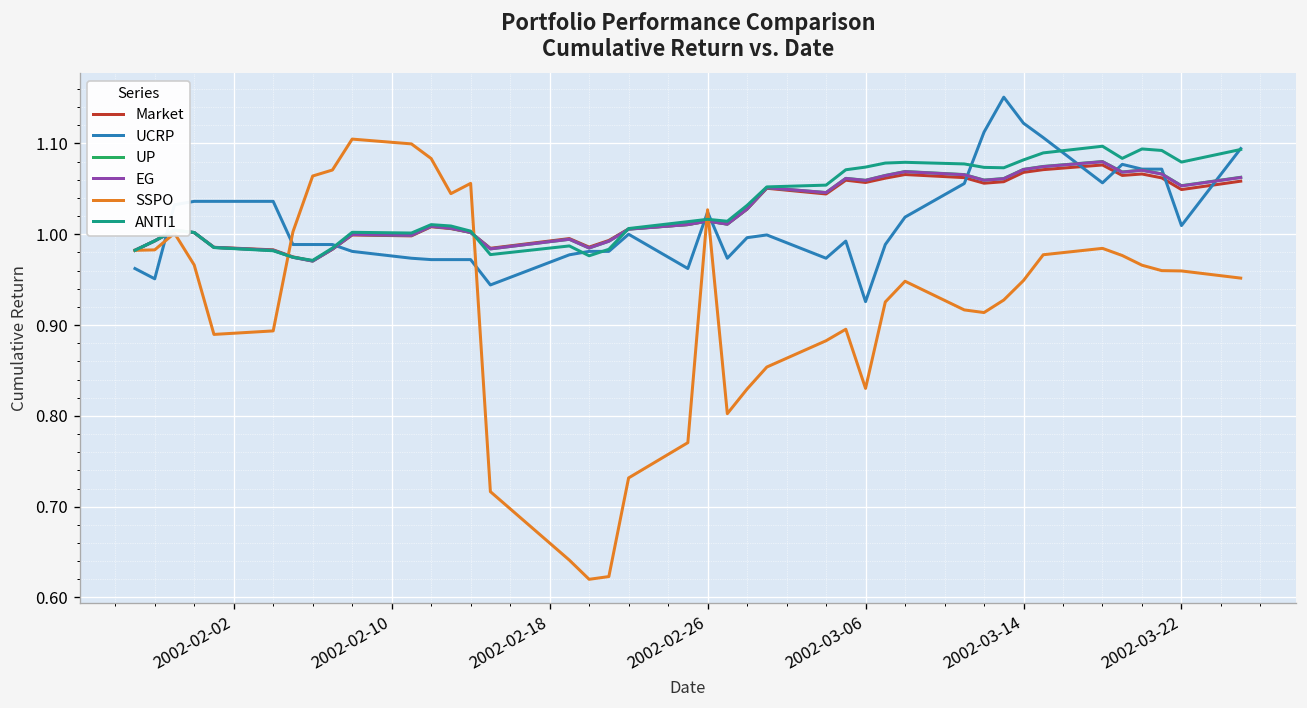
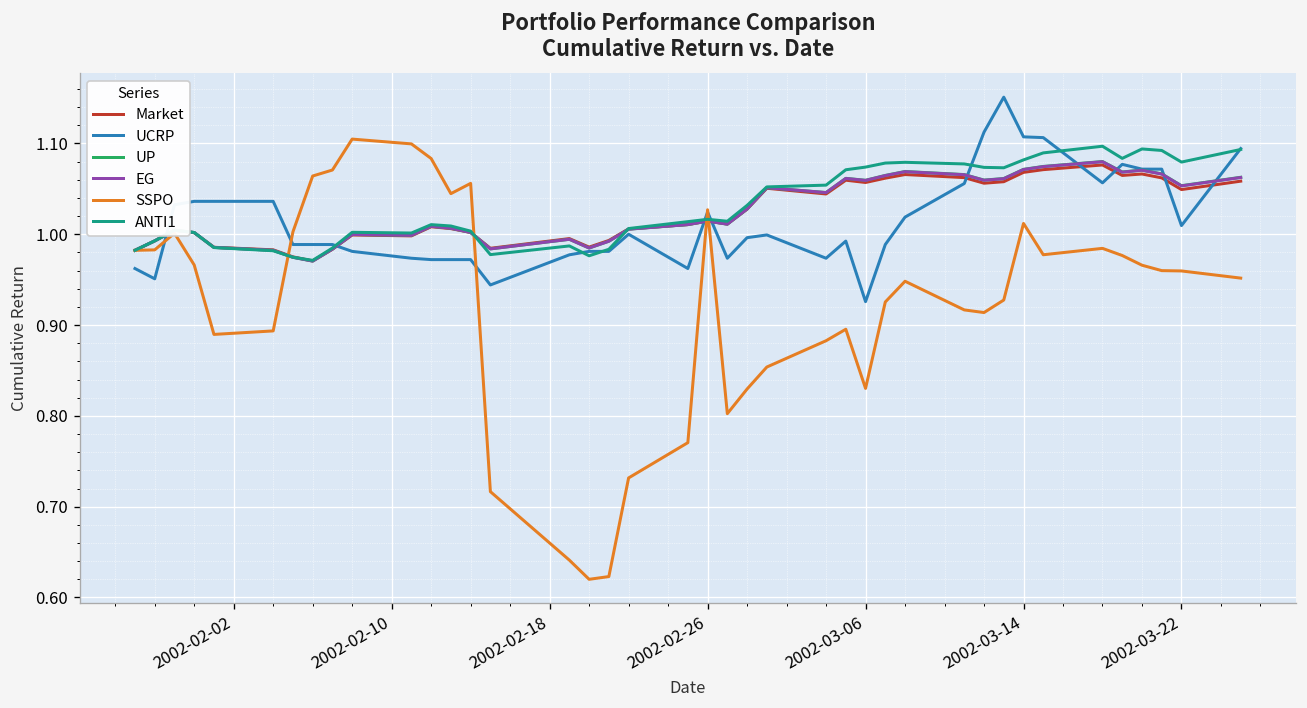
UCRP, 2002-03-14: 1.12 -> 1.11
SSPO, 2002-03-14: 0.95 -> 1.01
